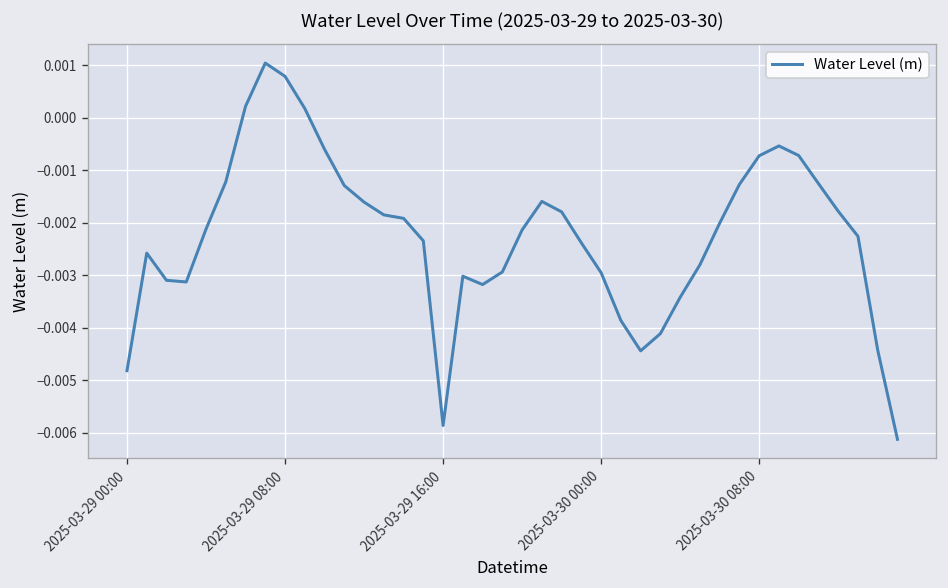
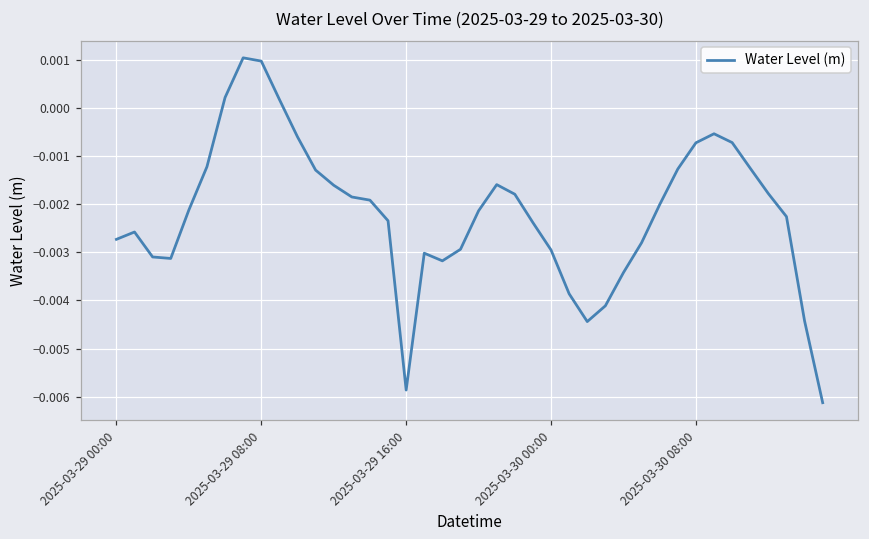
2025-03-29 00:00: -0.0048 -> -0.0027
2025-03-29 08:00: 0.0008 -> 0.0010
